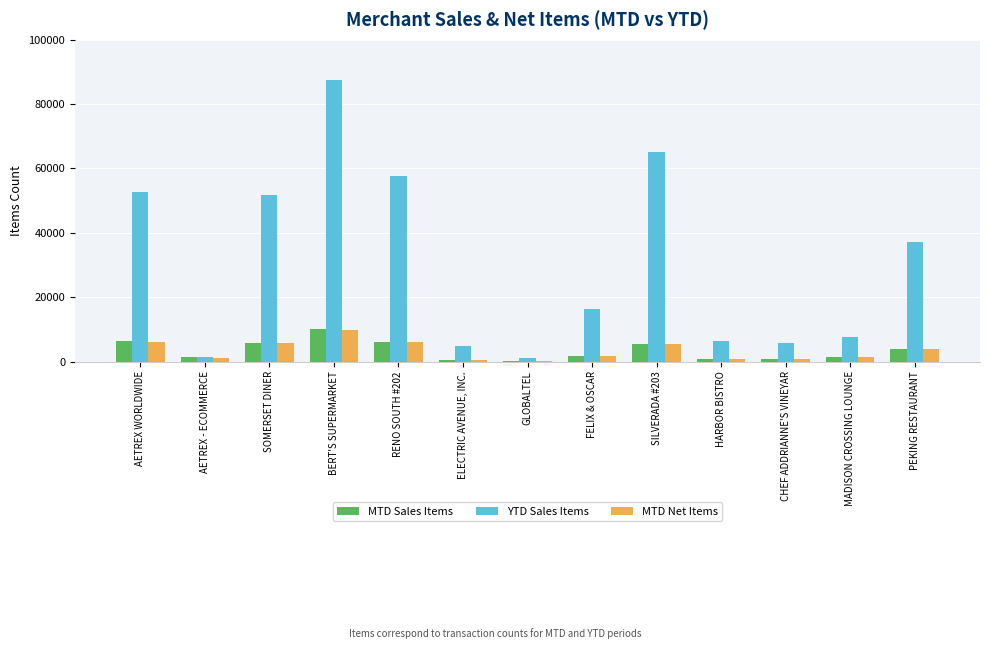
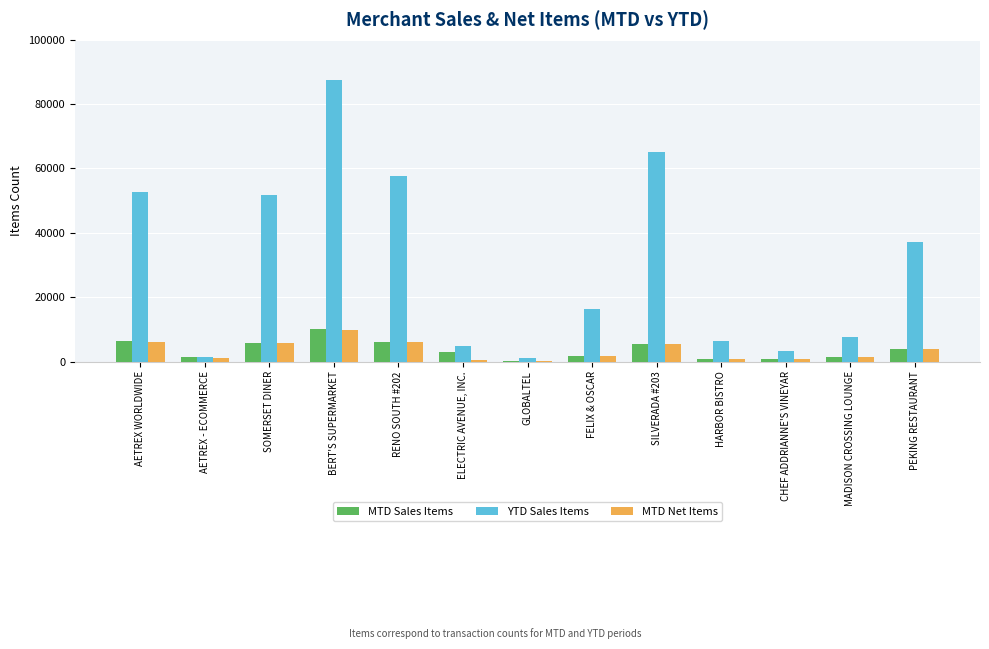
MTD Sales Items, ELECTRIC AVENUE, INC.: 0 -> 3000
YTD Sales Items, CHEF ADDRIANNE'S VINEYAR: 6000 -> 3000
